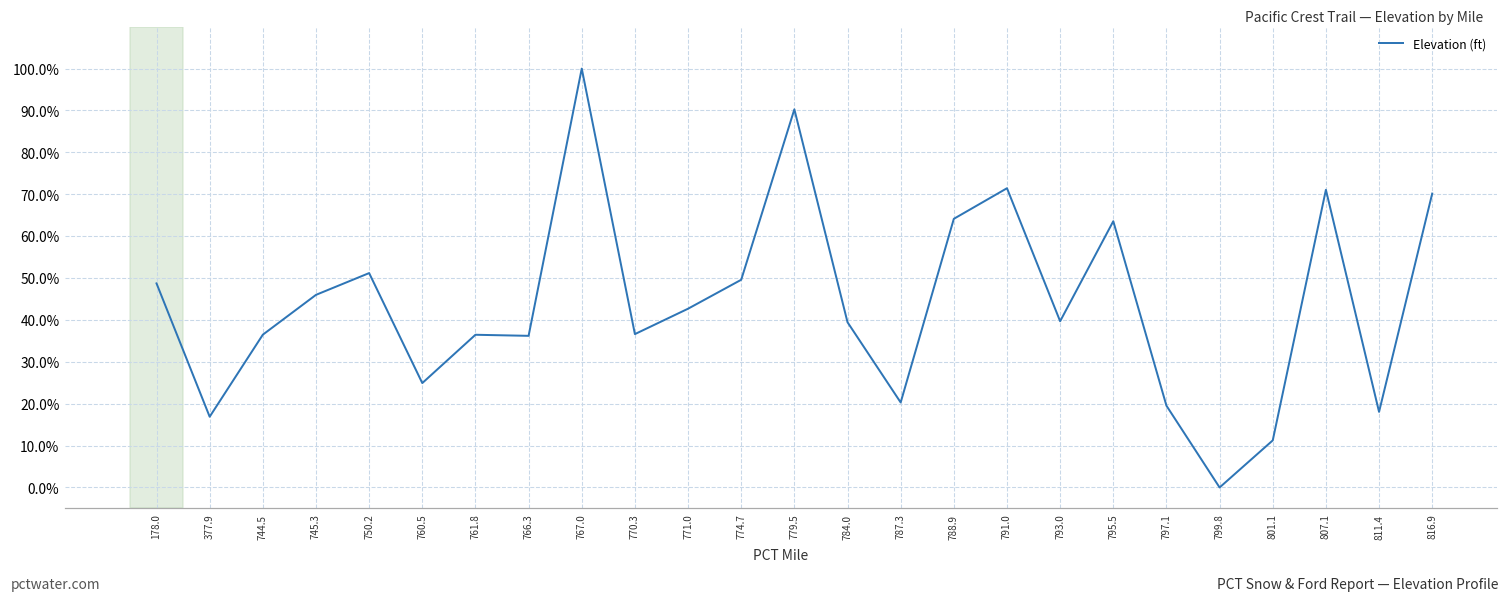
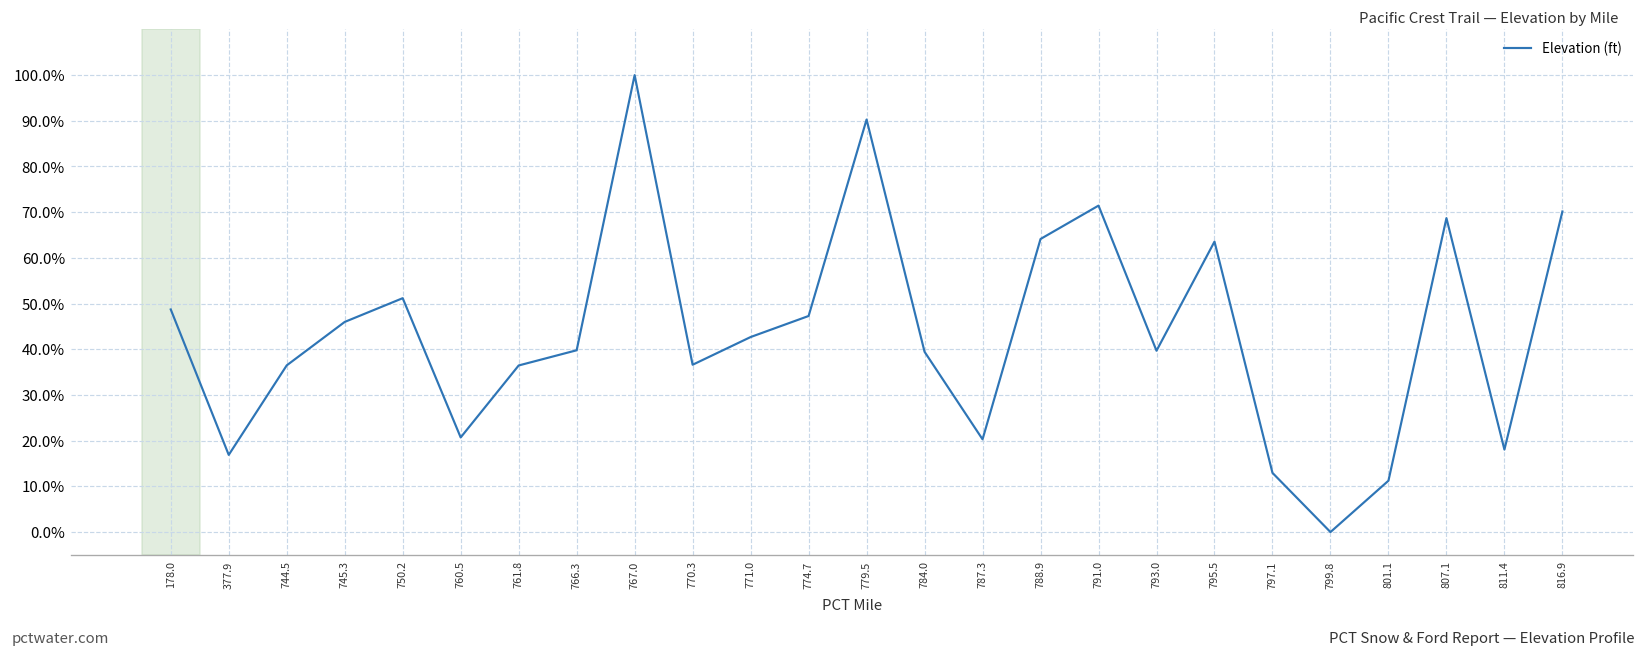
760.5: 25% -> 21%
766.3: 36% -> 40%
774.7: 50% -> 47%
797.1: 20% -> 13%
807.1: 71% -> 69%
